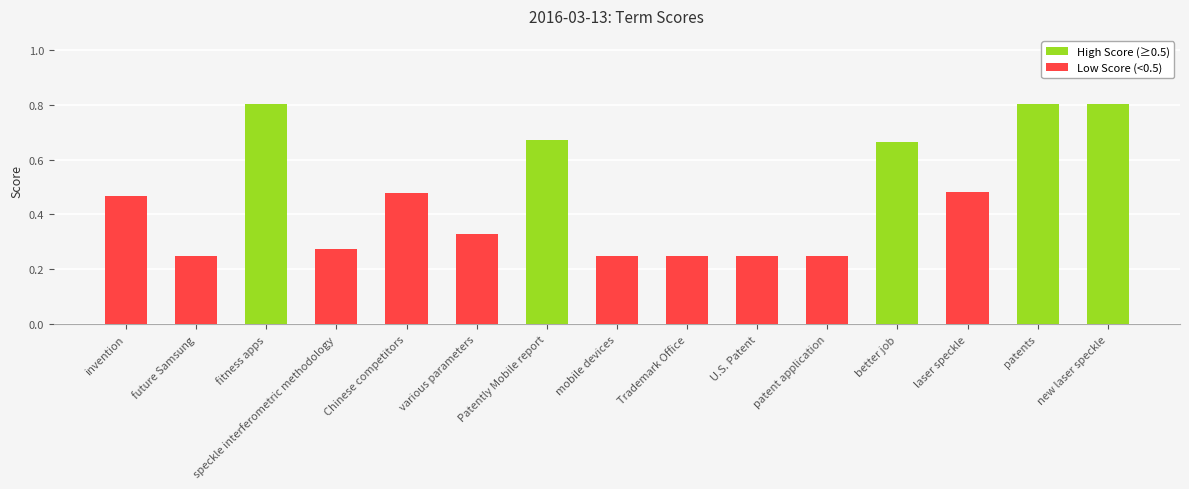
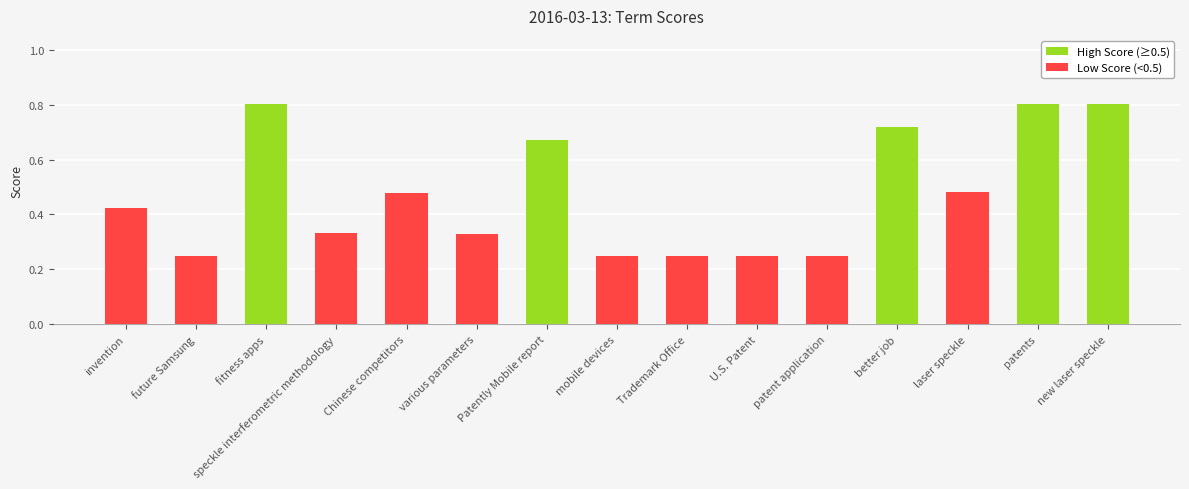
Low Score (<0.5), invention: 0.47 -> 0.42
Low Score (<0.5), speckle interferometric methodology: 0.27 -> 0.33
High Score (≥0.5), better job: 0.66 -> 0.72
